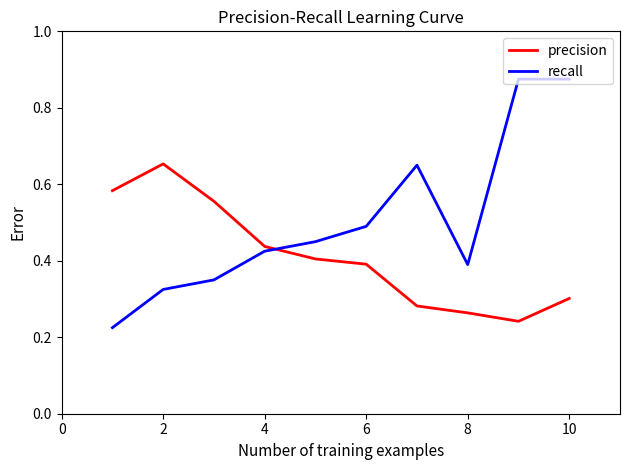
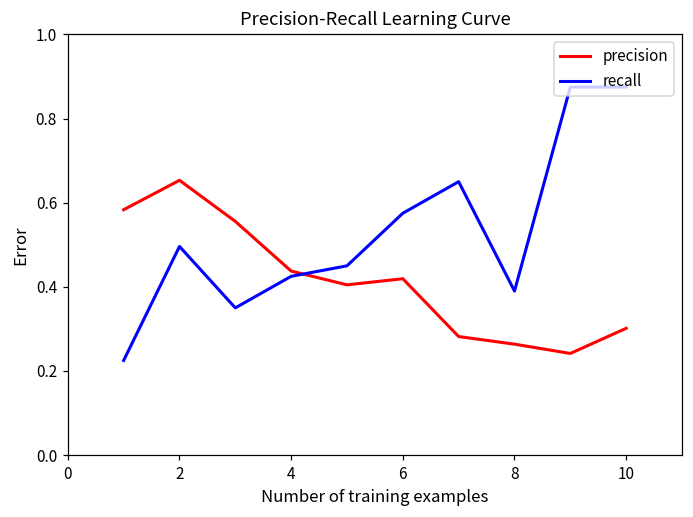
recall, 2: 0.33 -> 0.50
precision, 6: 0.39 -> 0.42
recall, 6: 0.49 -> 0.58
